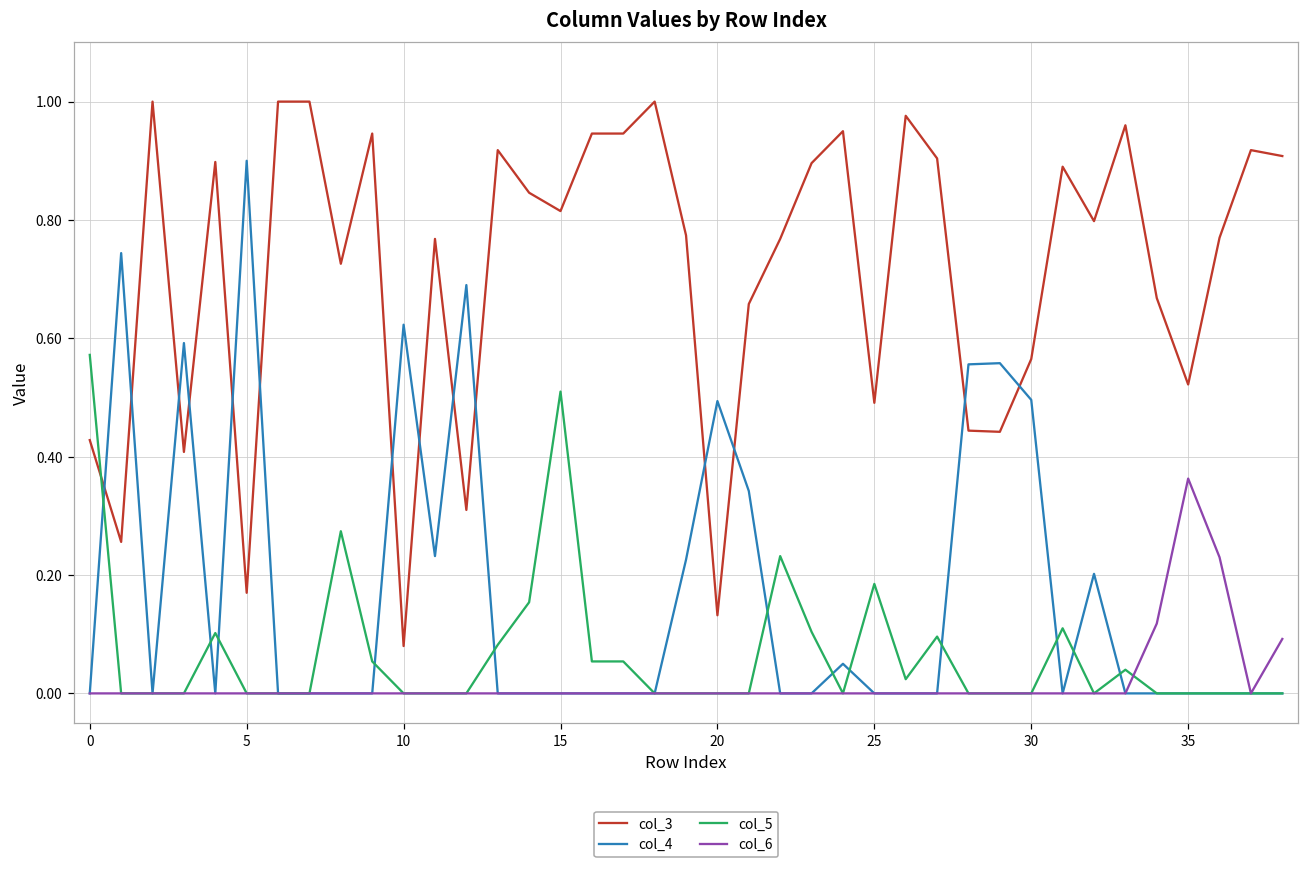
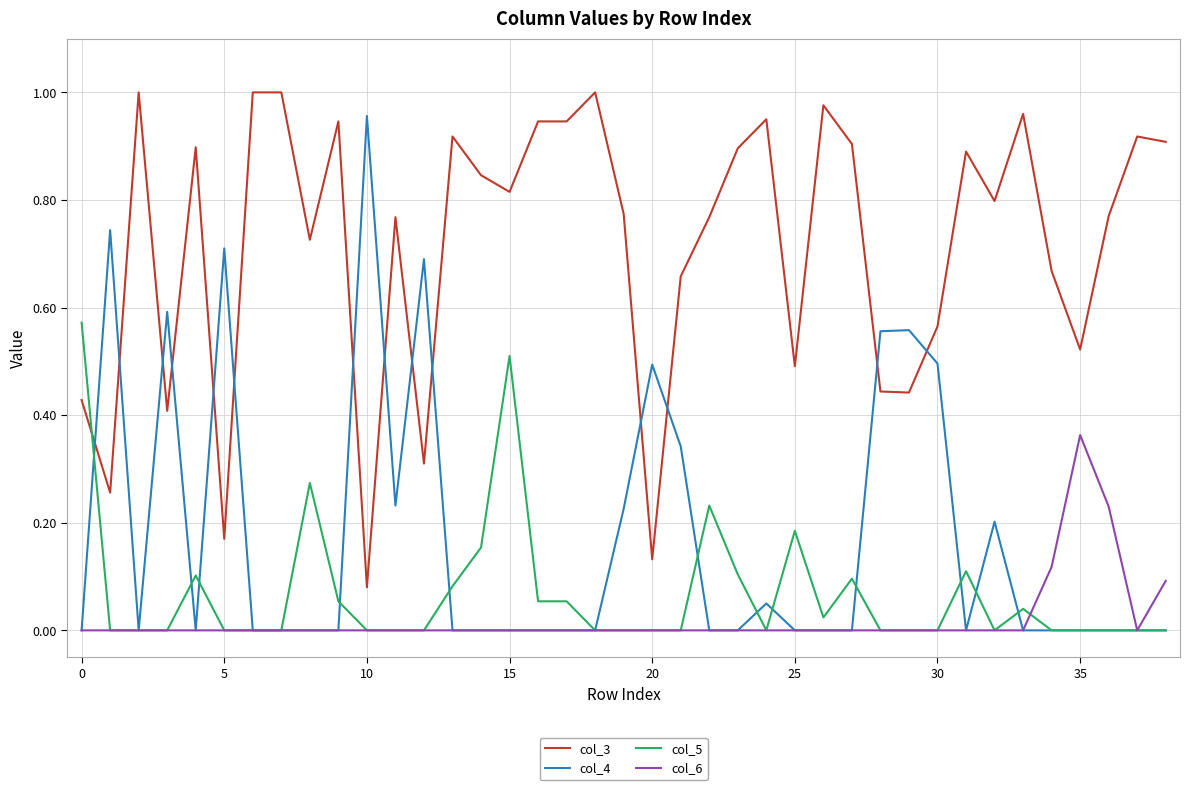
col_4, 5: 0.90 -> 0.71
col_4, 10: 0.62 -> 0.96
